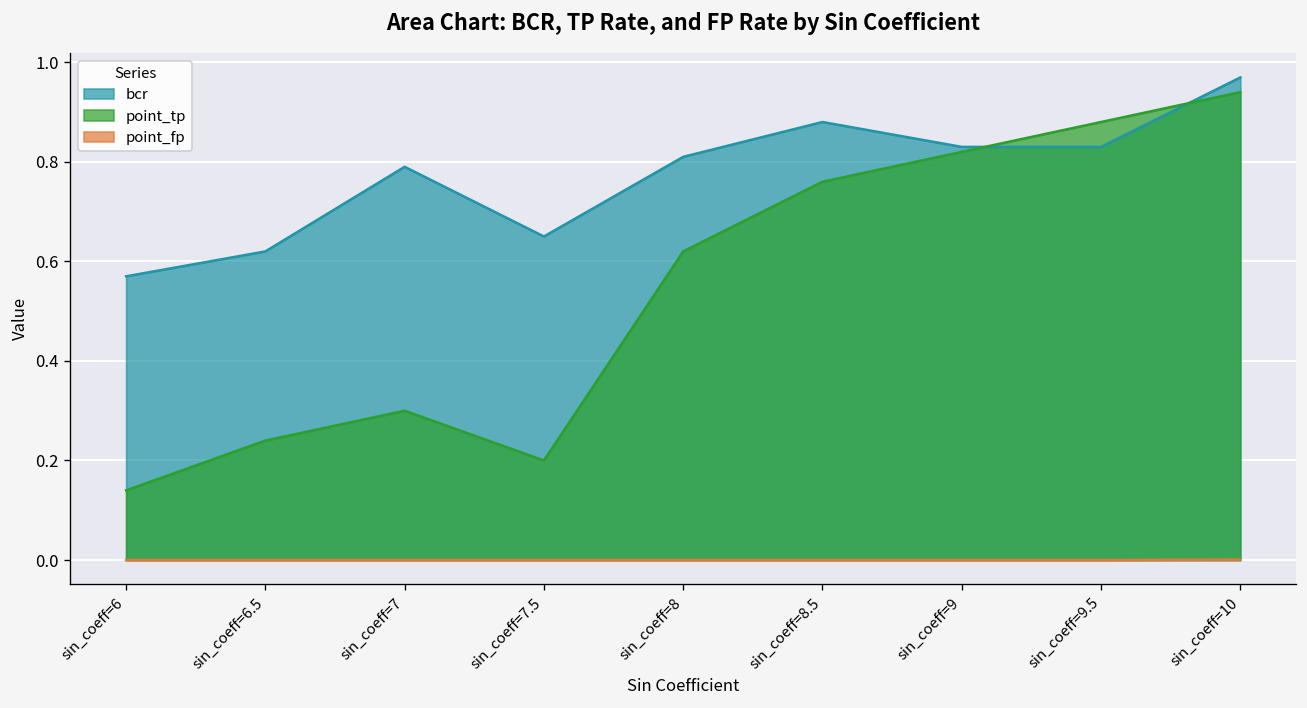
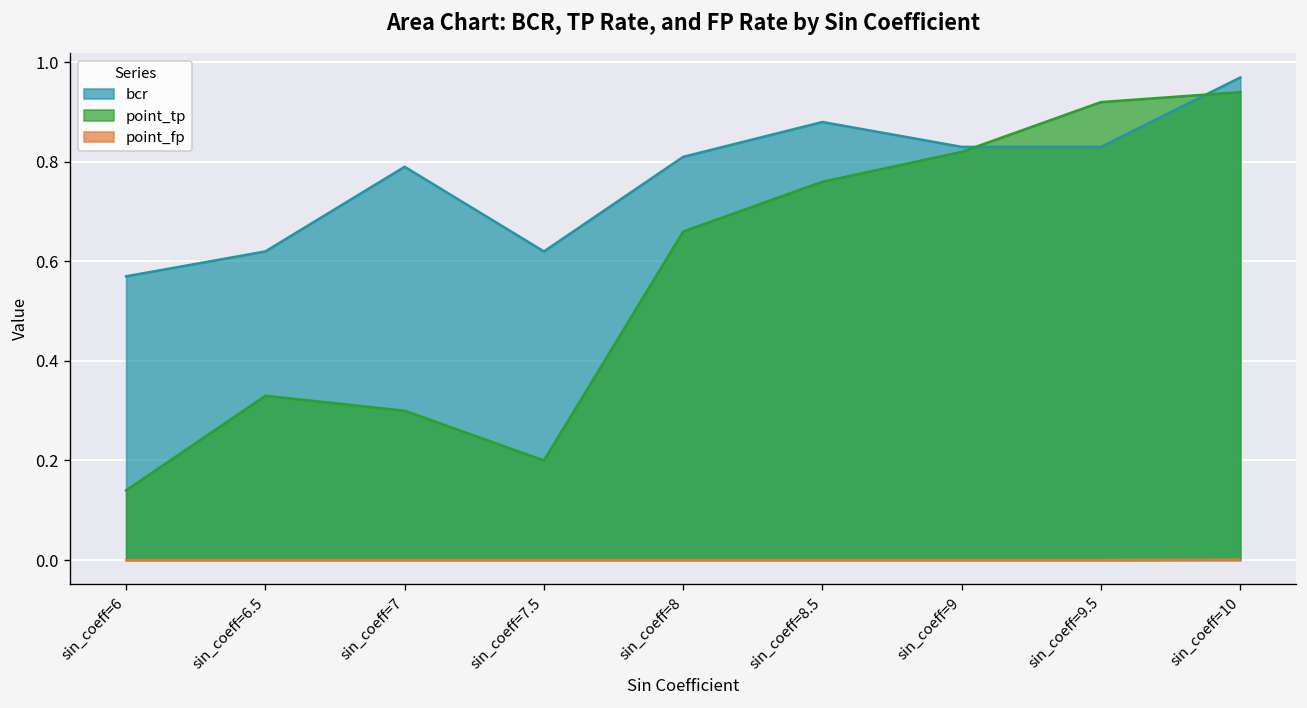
point_tp, sin_coeff=6.5: 0.24 -> 0.33
bcr, sin_coeff=7.5: 0.65 -> 0.62
point_tp, sin_coeff=8: 0.62 -> 0.66
point_tp, sin_coeff=9.5: 0.88 -> 0.92
